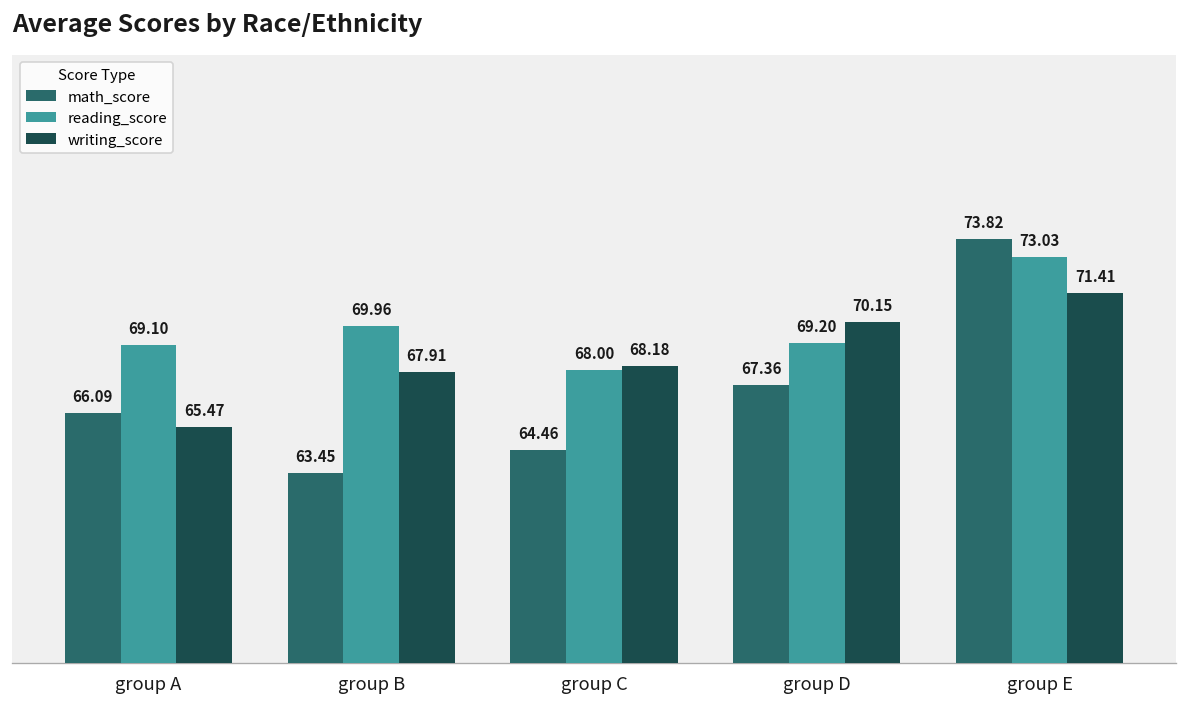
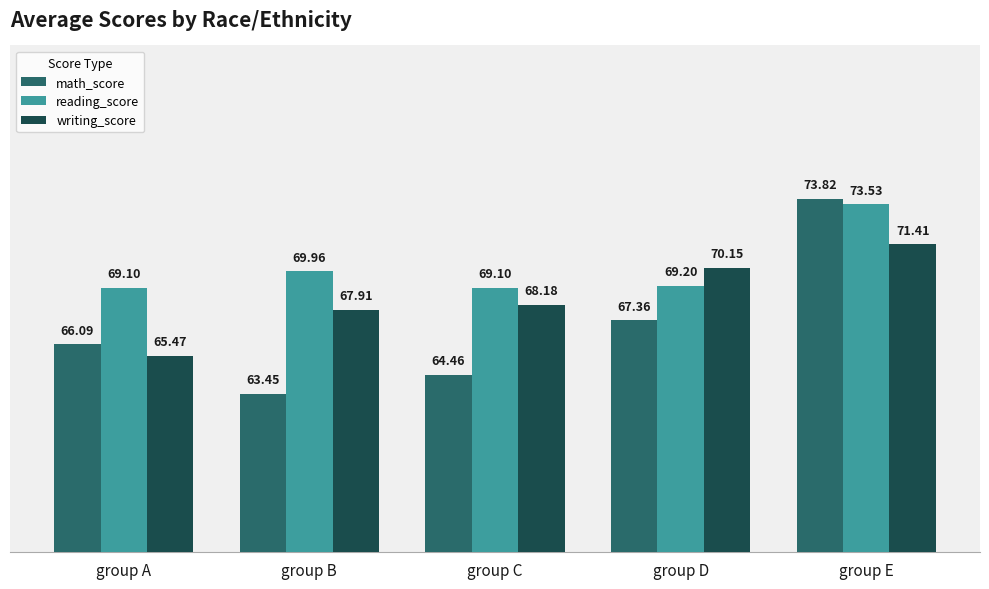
reading_score, group C: 68.00 -> 69.10
reading_score, group E: 73.03 -> 73.53
